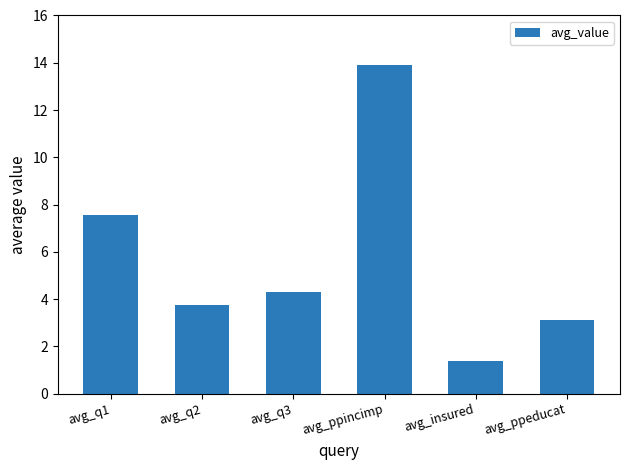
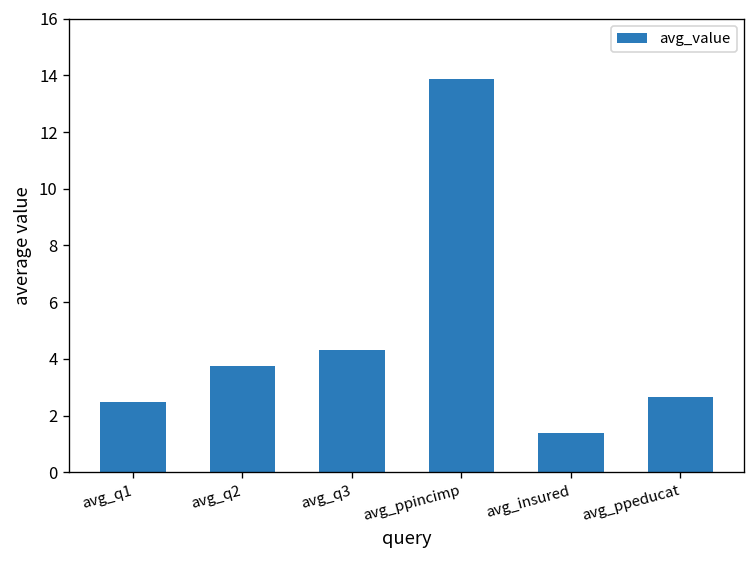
avg_q1: 7.6 -> 2.5
avg_ppeducat: 3.1 -> 2.7
